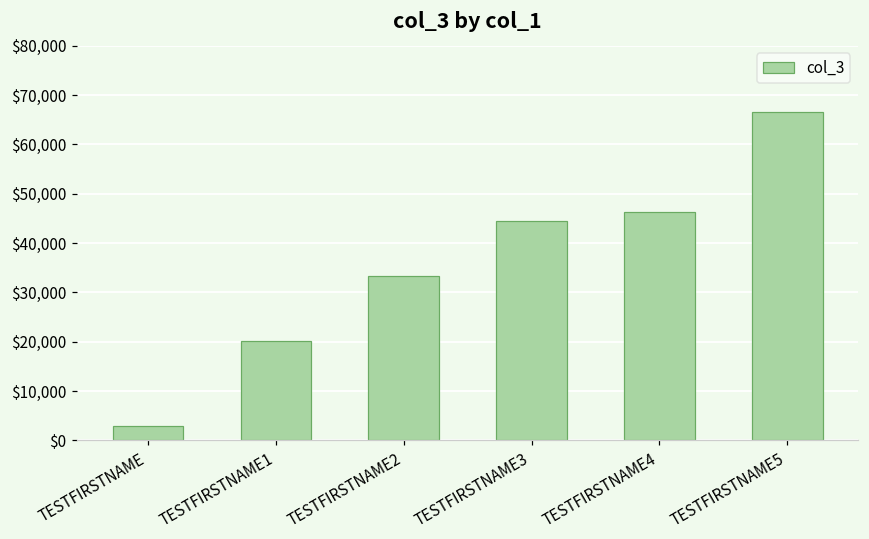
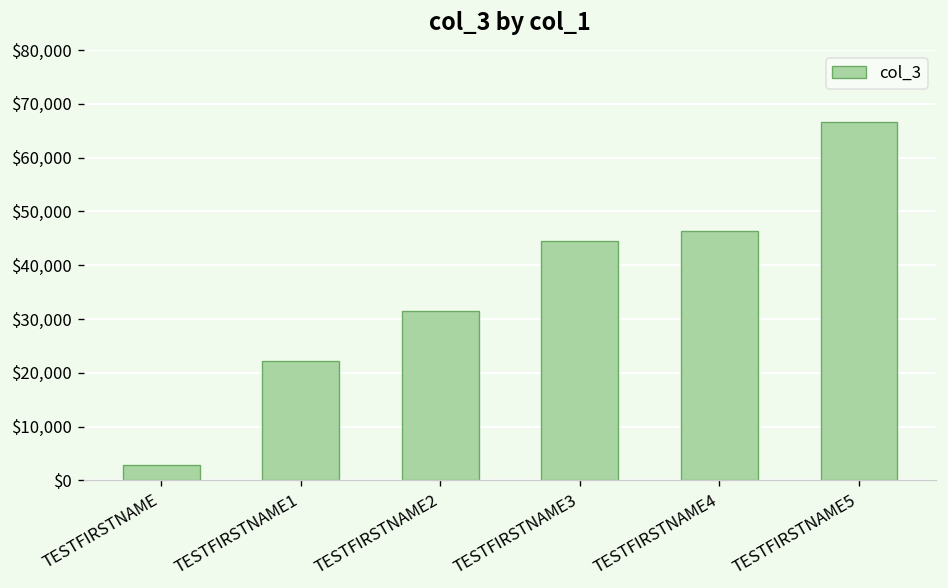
TESTFIRSTNAME1: $20,000 -> $22,000
TESTFIRSTNAME2: $33,000 -> $31,000
